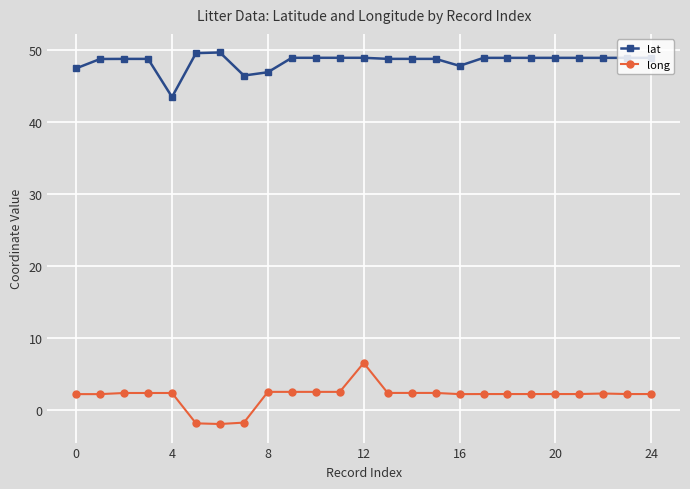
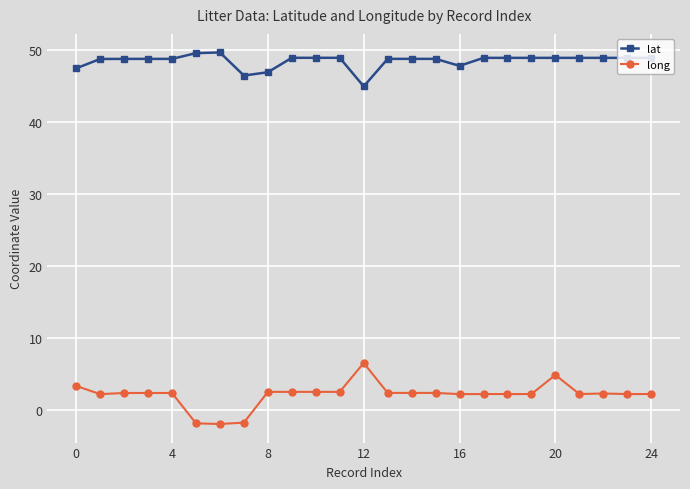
long, 0: 2 -> 3
lat, 4: 43 -> 49
lat, 12: 49 -> 45
long, 20: 2 -> 5
